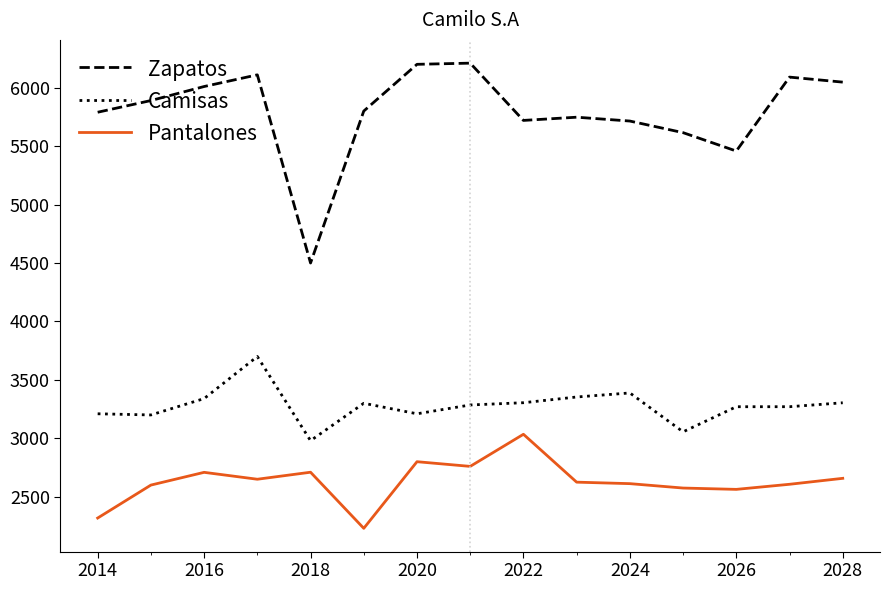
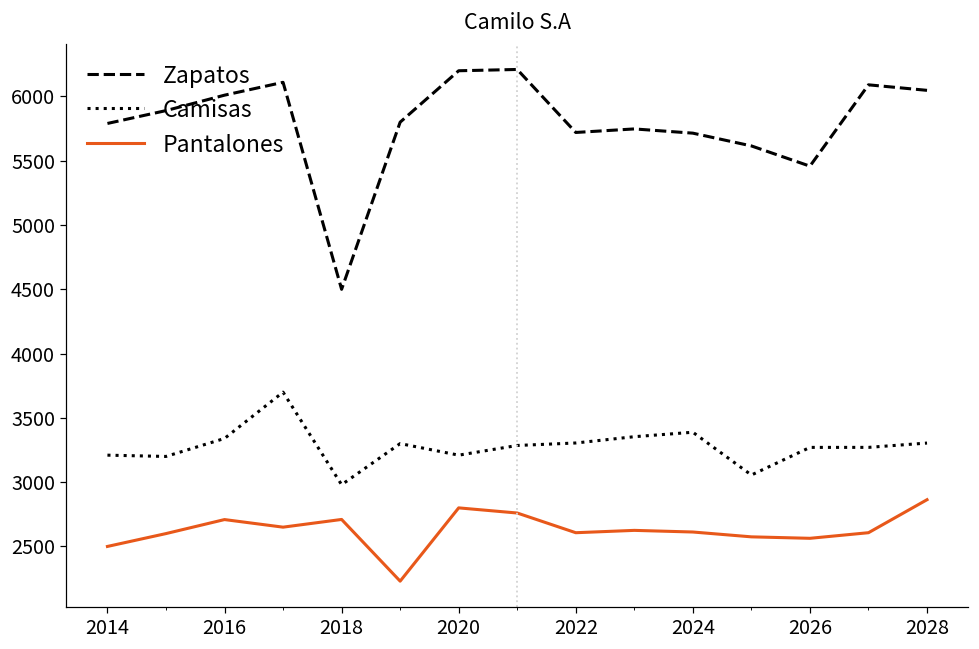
Pantalones, 2014: 2320 -> 2500
Pantalones, 2022: 3030 -> 2610
Pantalones, 2028: 2660 -> 2860
